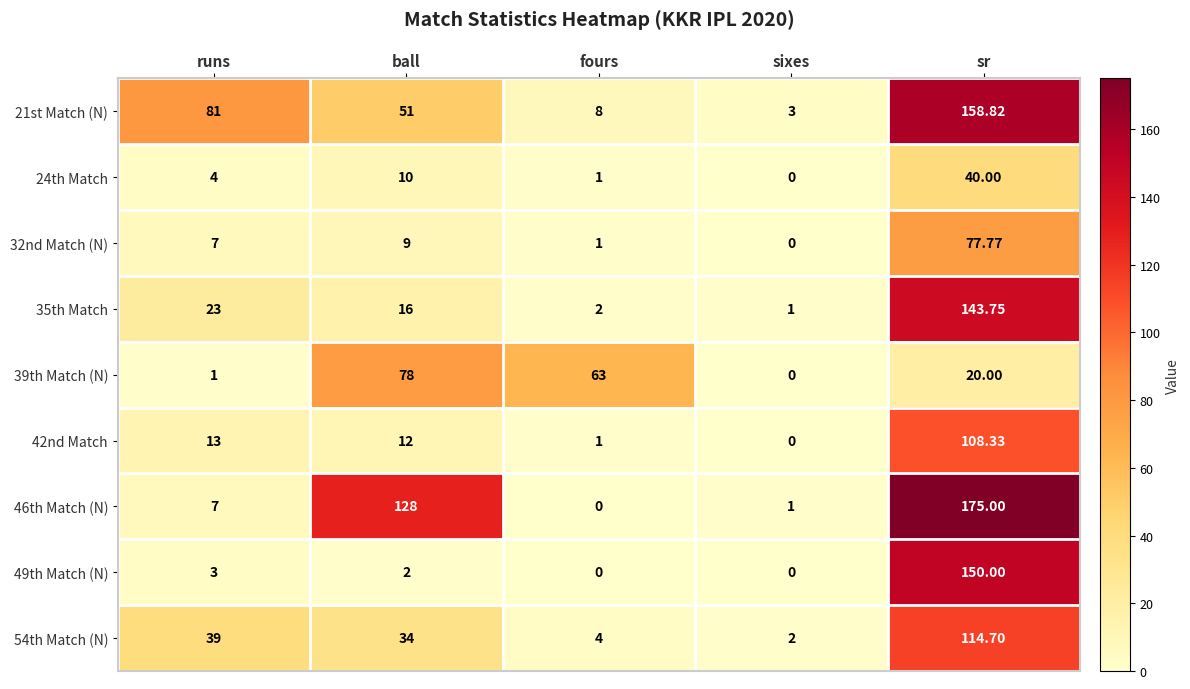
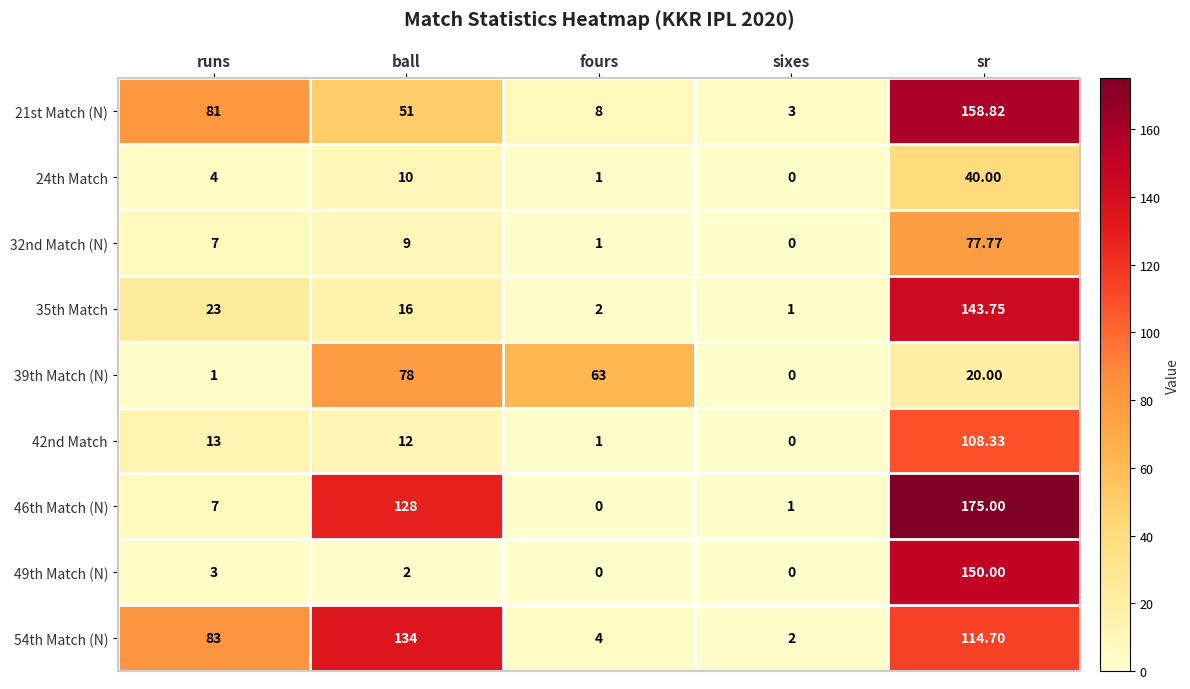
54th Match (N), runs: 39 -> 83
54th Match (N), ball: 34 -> 134
